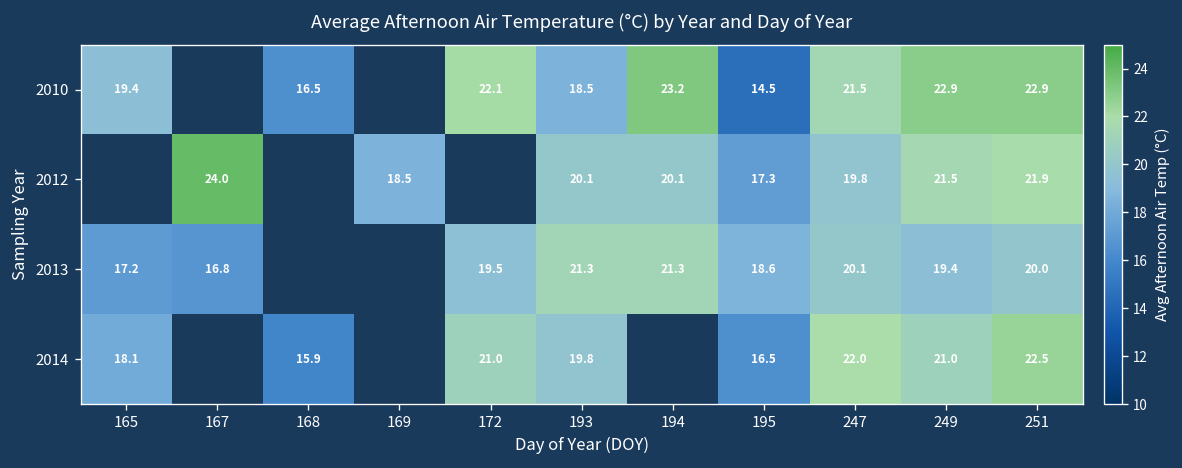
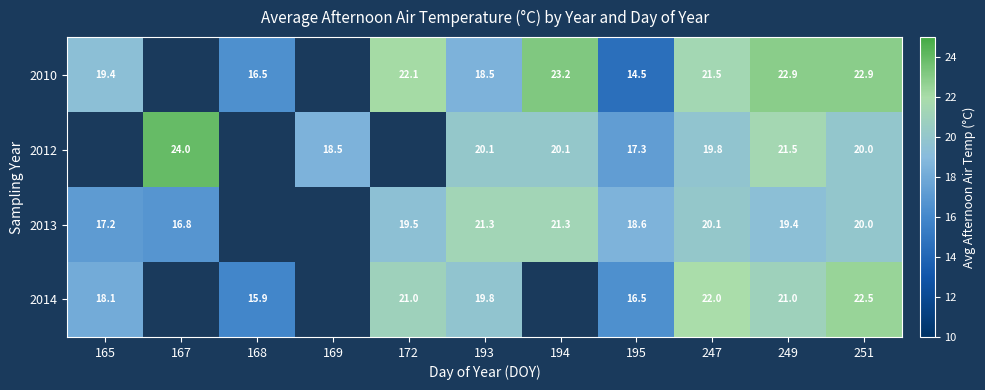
2012, 251: 21.9 -> 20.0
